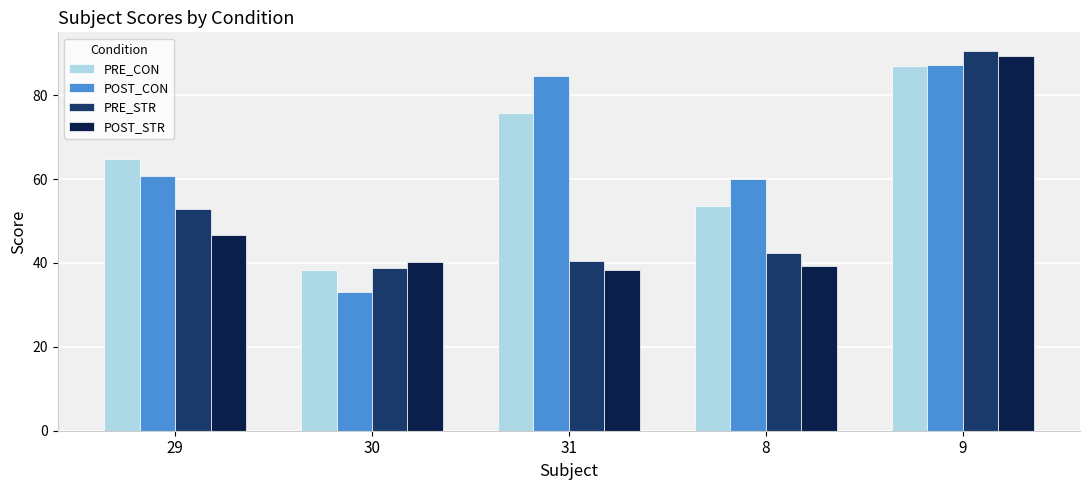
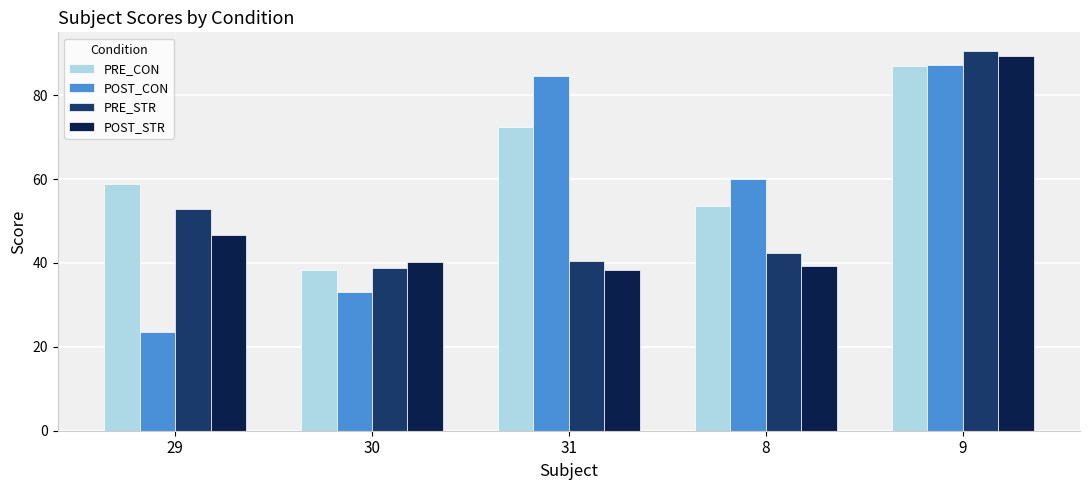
PRE_CON, 29: 65 -> 59
POST_CON, 29: 61 -> 23
PRE_CON, 31: 76 -> 72
